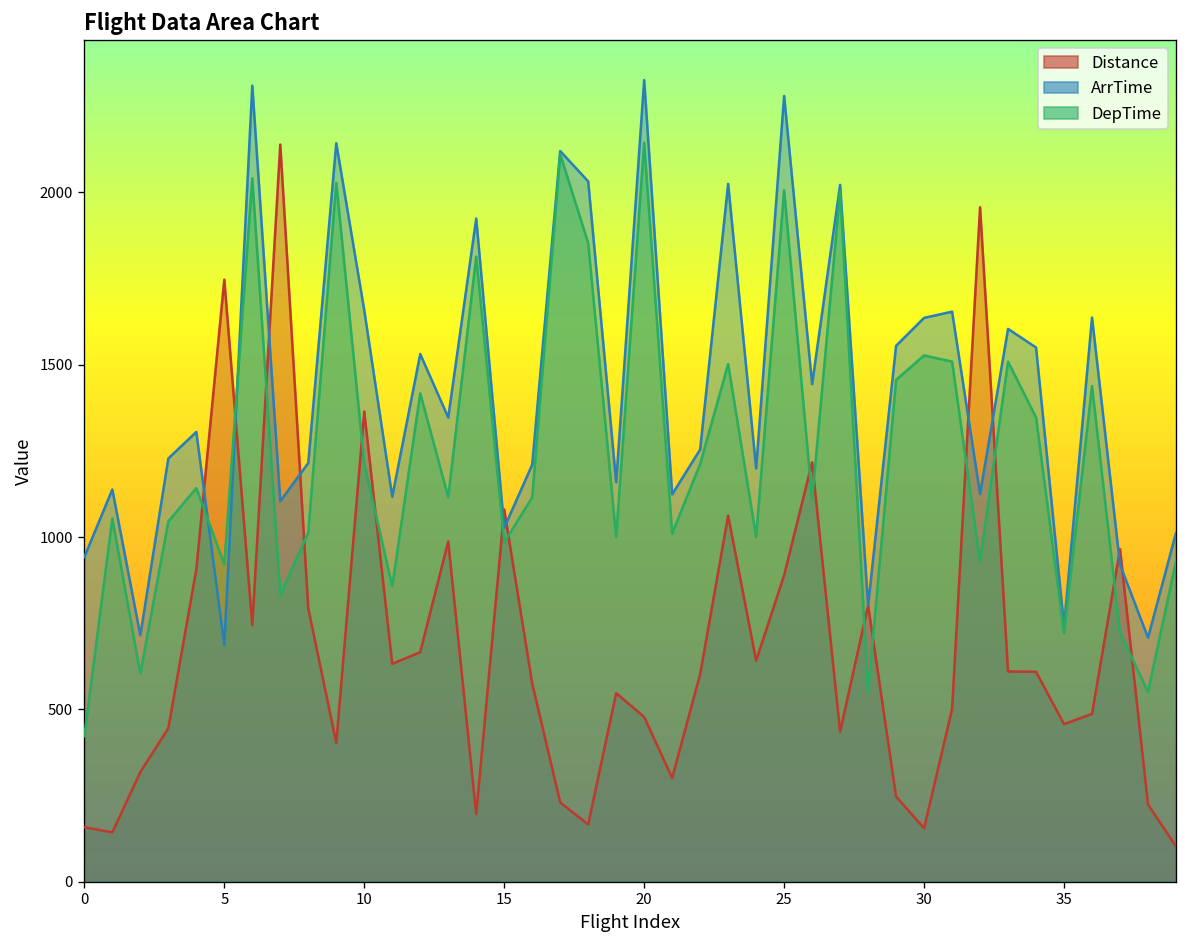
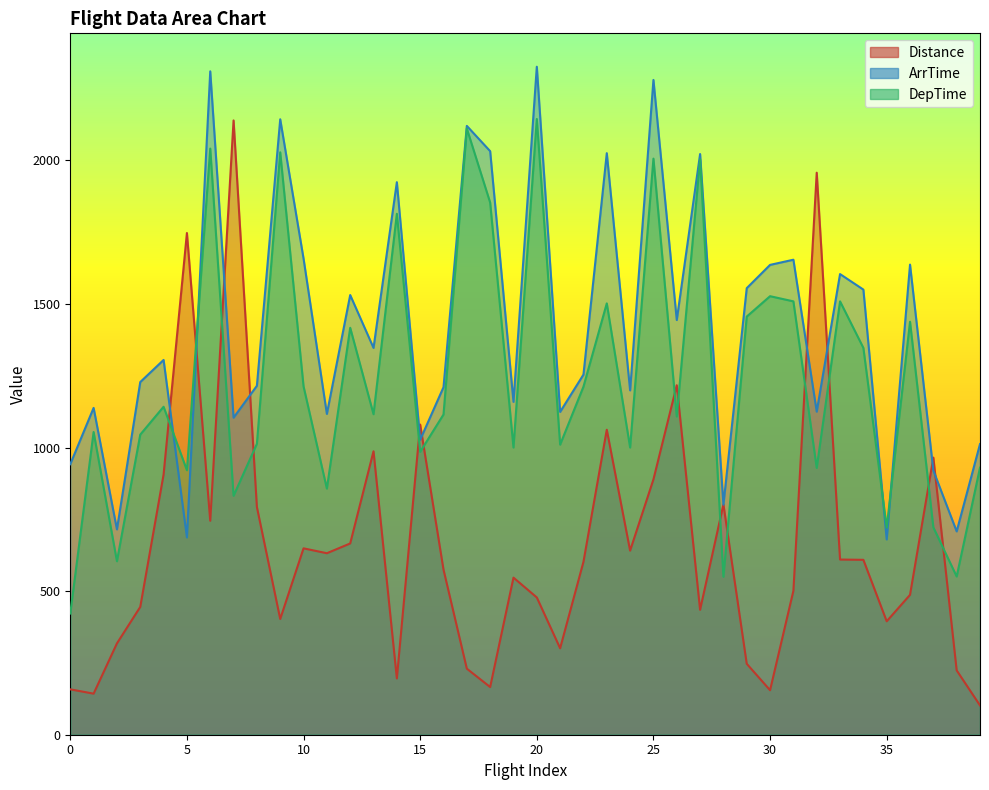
Distance, 10: 1360 -> 650
Distance, 35: 460 -> 400
ArrTime, 35: 740 -> 680
